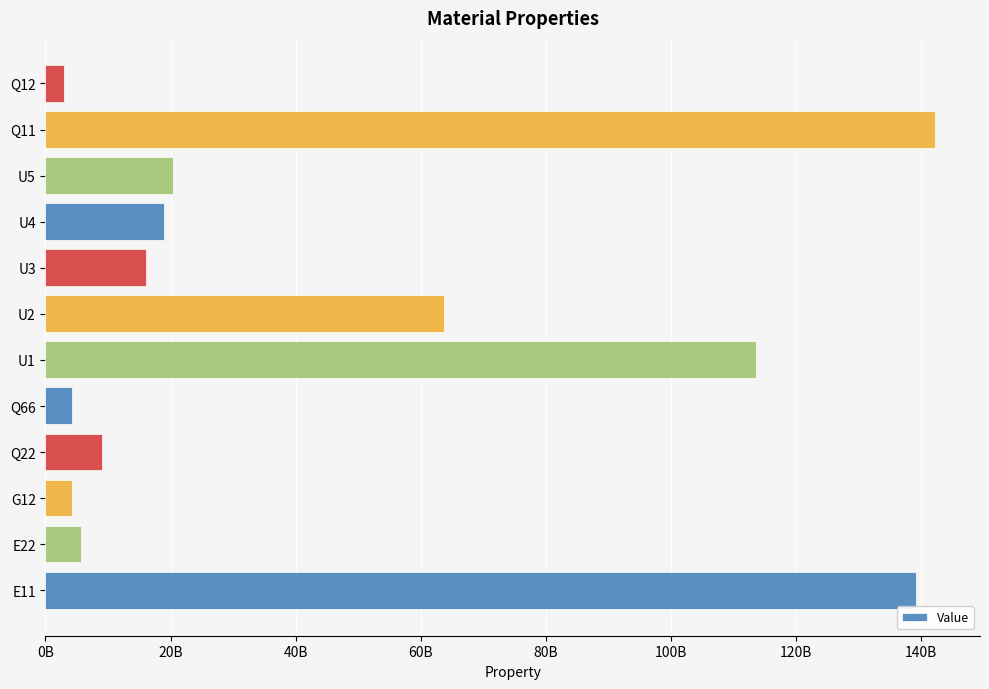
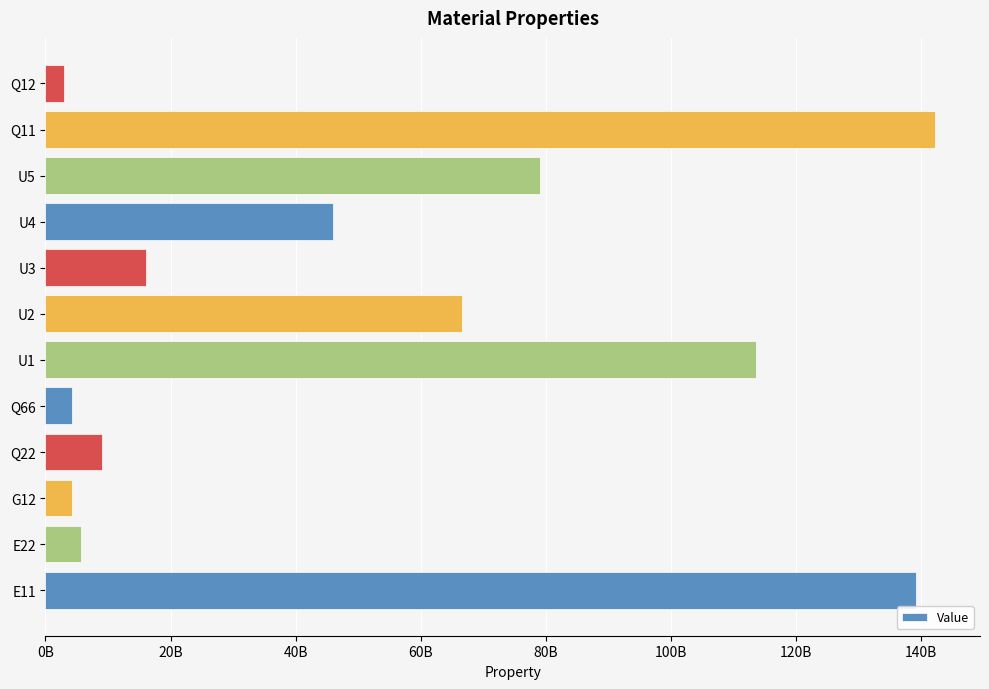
U5: 20000000000 -> 79000000000
U4: 19000000000 -> 46000000000
U2: 64000000000 -> 67000000000
